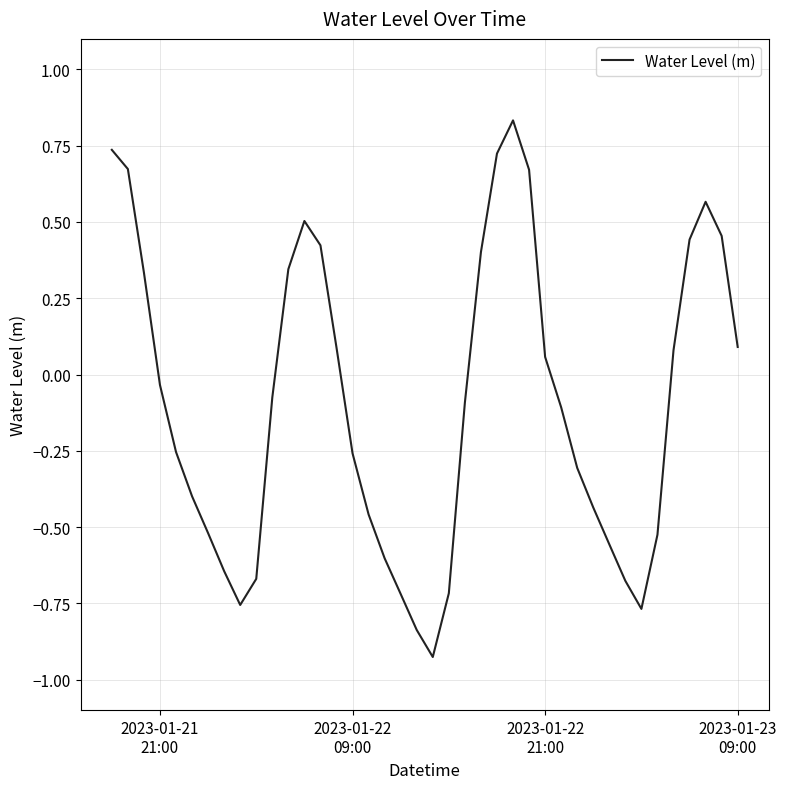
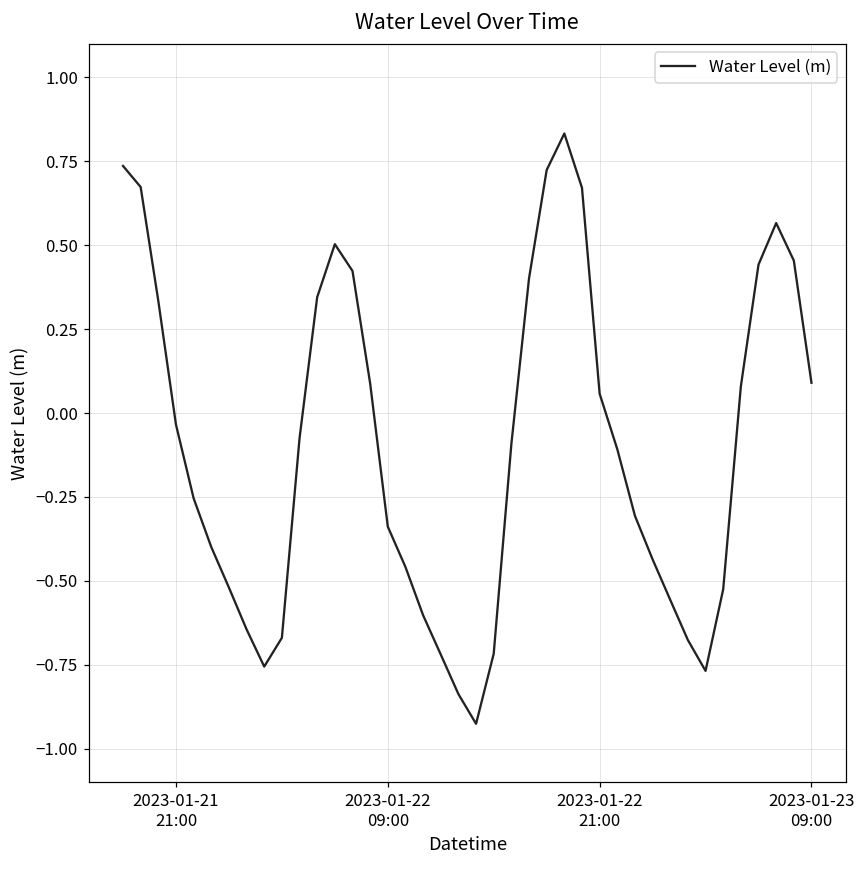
2023-01-22 09:00: -0.26 -> -0.34
